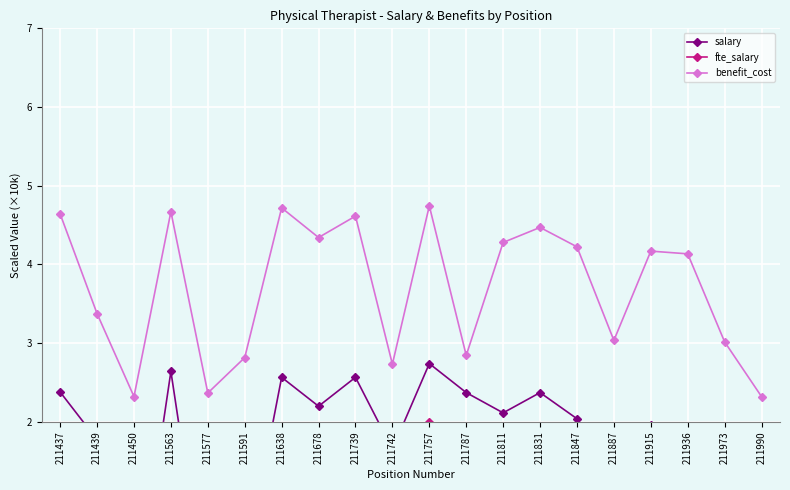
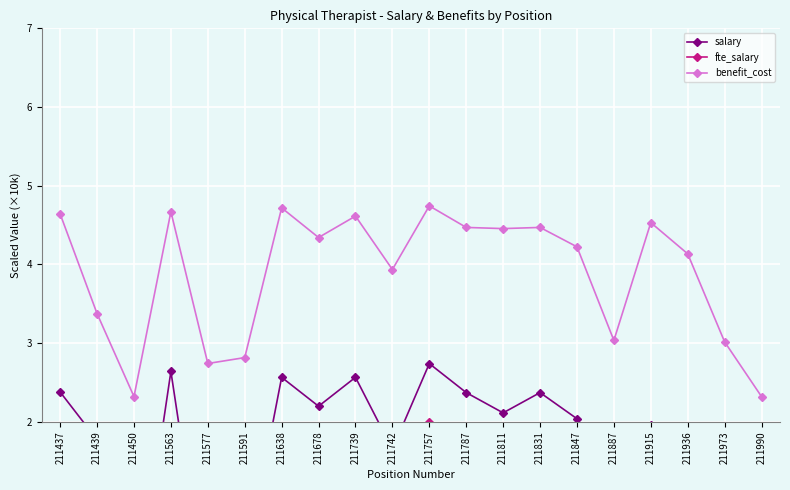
benefit_cost, 211577: 2.4 -> 2.7
benefit_cost, 211742: 2.7 -> 3.9
benefit_cost, 211787: 2.8 -> 4.5
benefit_cost, 211811: 4.3 -> 4.5
benefit_cost, 211915: 4.2 -> 4.5
